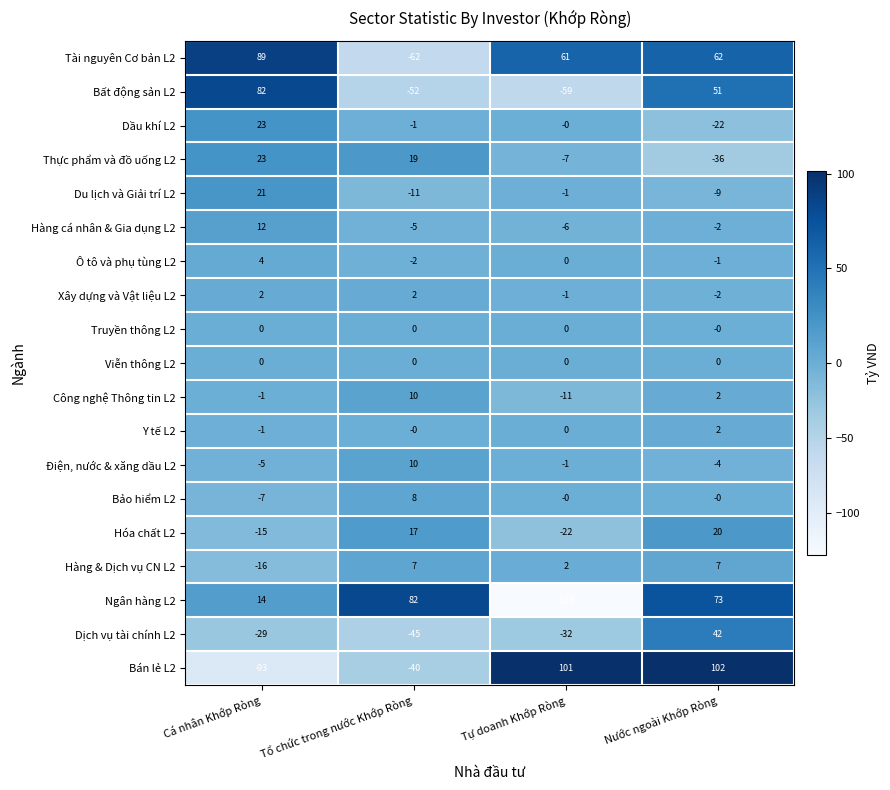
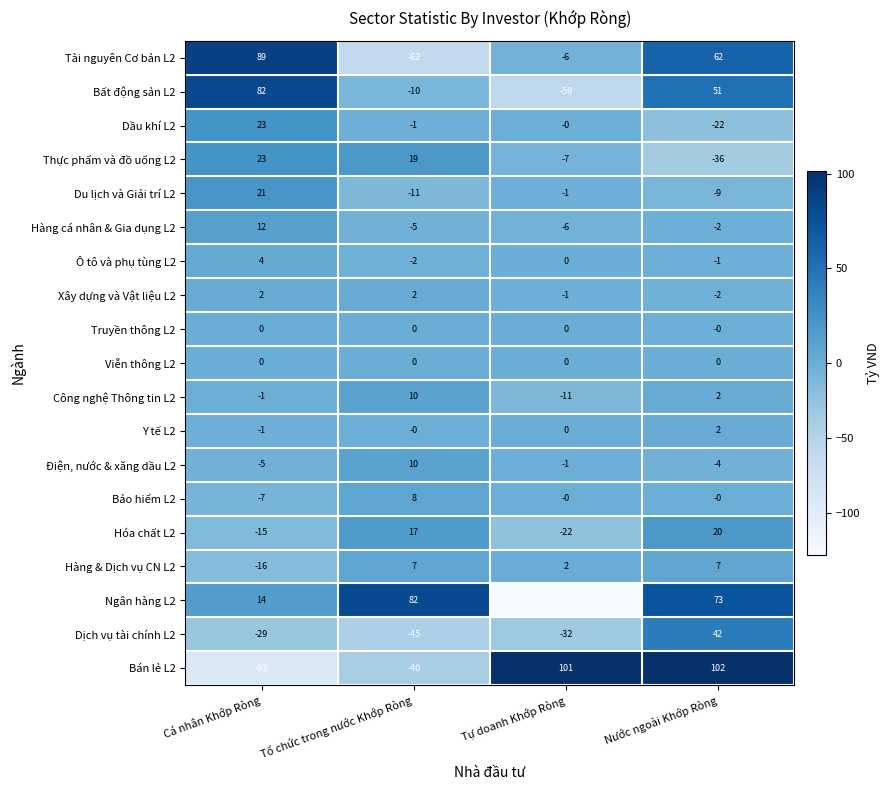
Tài nguyên Cơ bản L2, Tự doanh Khớp Ròng: 61 -> -6
Bất động sản L2, Tổ chức trong nước Khớp Ròng: -52 -> -10
